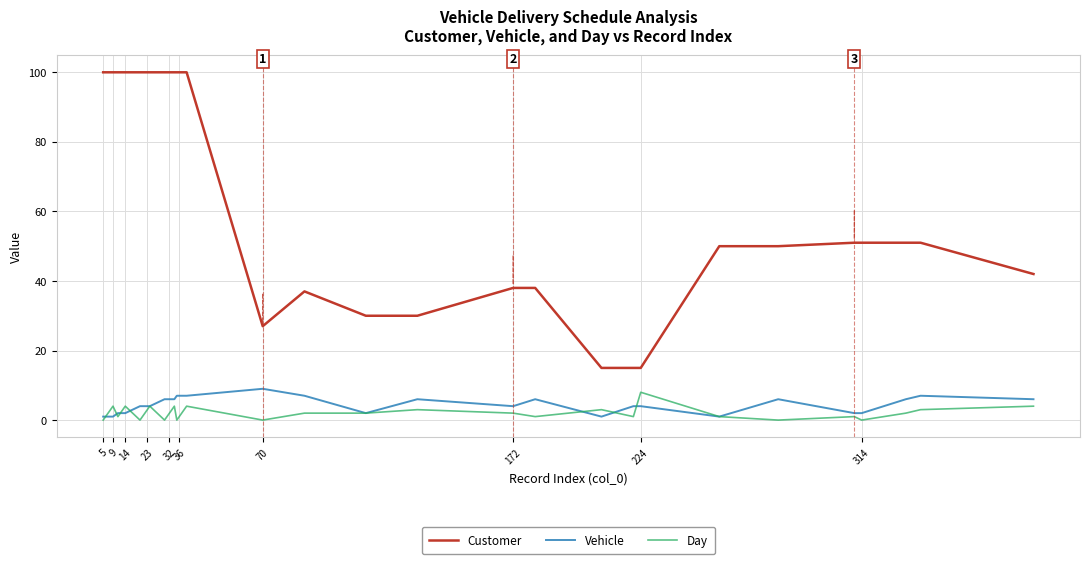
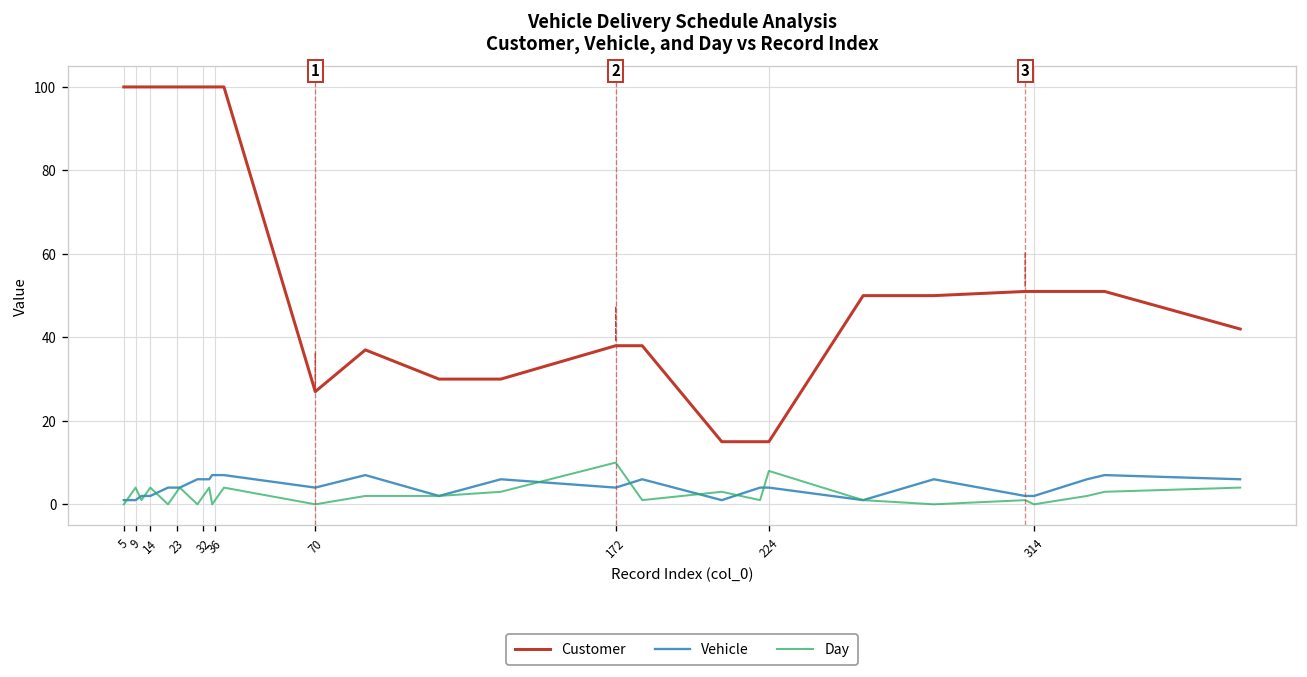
Vehicle, 70: 9 -> 4
Day, 172: 2 -> 10
